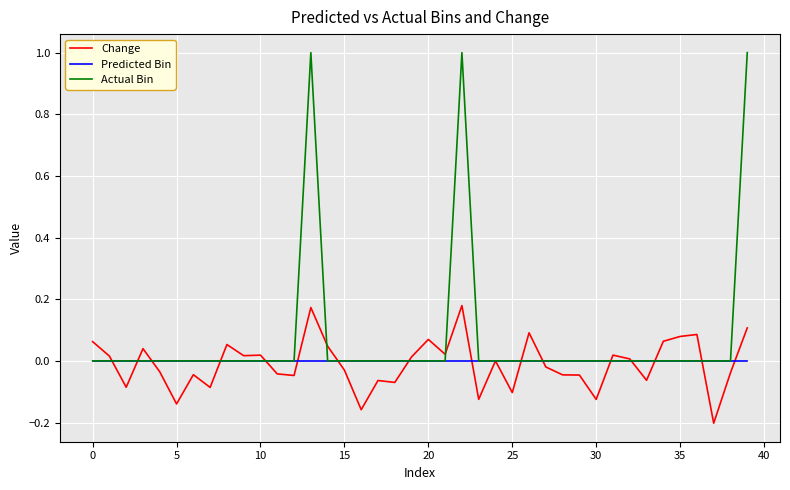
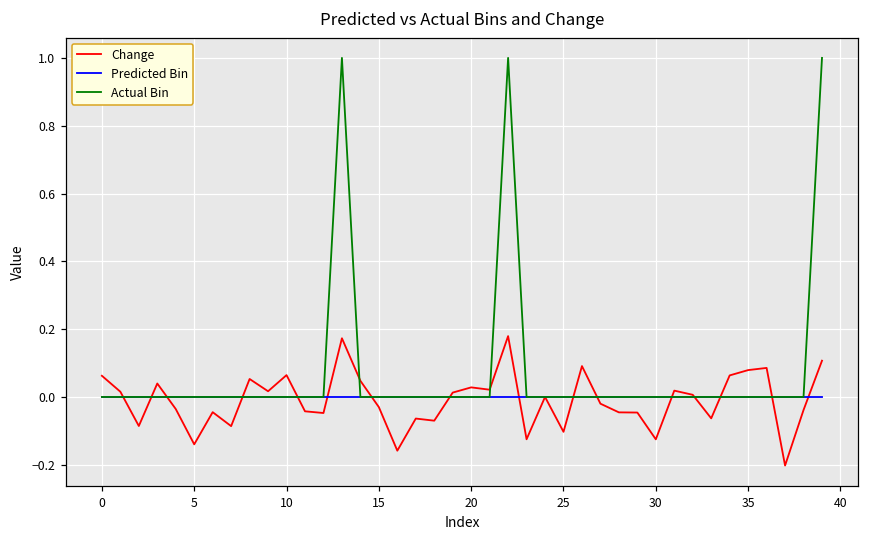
Change, 10: 0.02 -> 0.06
Change, 20: 0.07 -> 0.03
